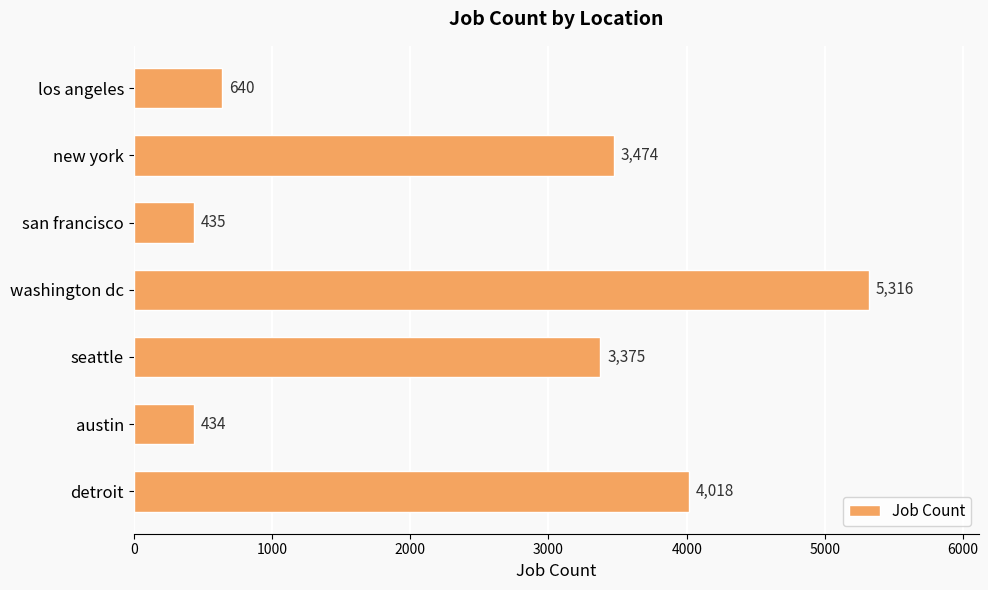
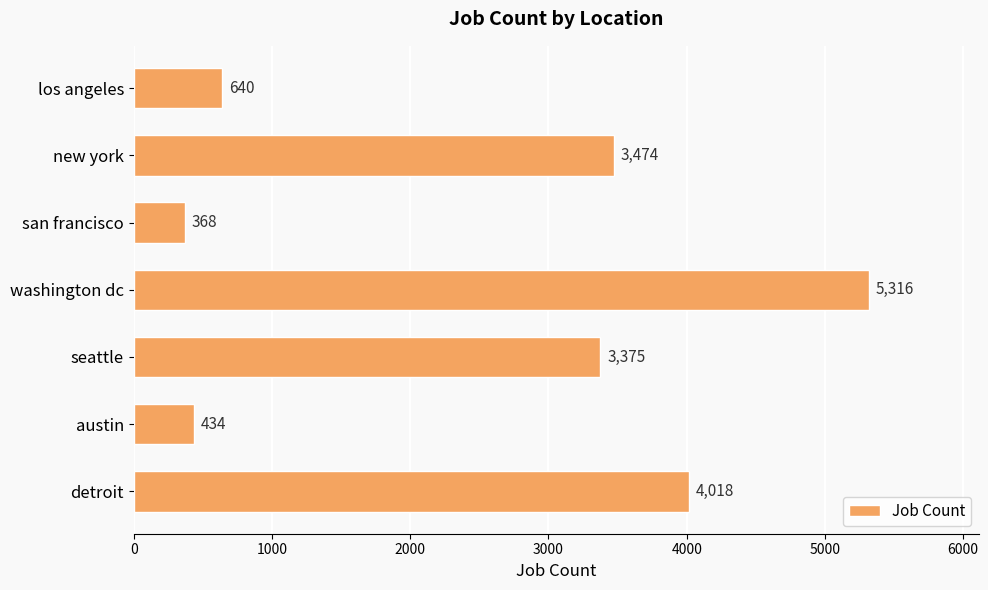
san francisco: 435 -> 368
